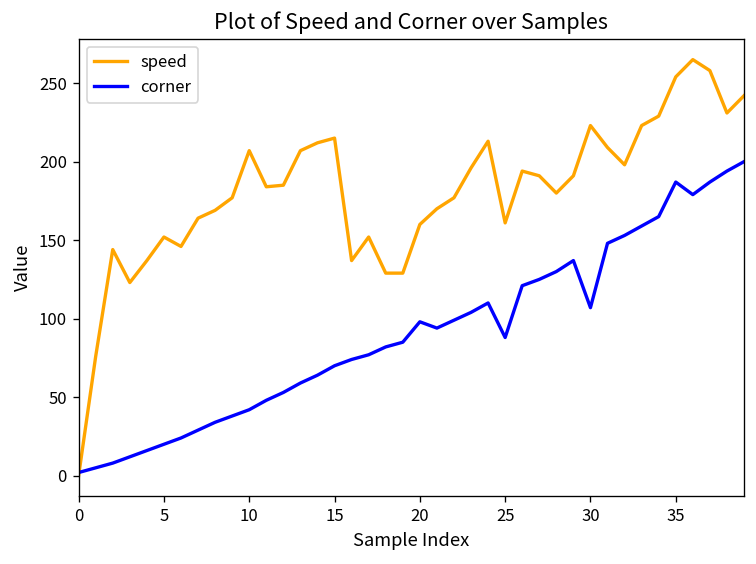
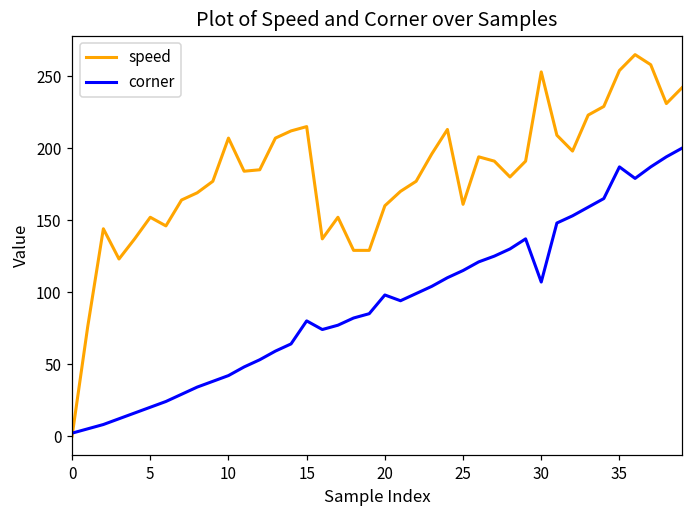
corner, 15: 70 -> 80
corner, 25: 88 -> 115
speed, 30: 223 -> 253
